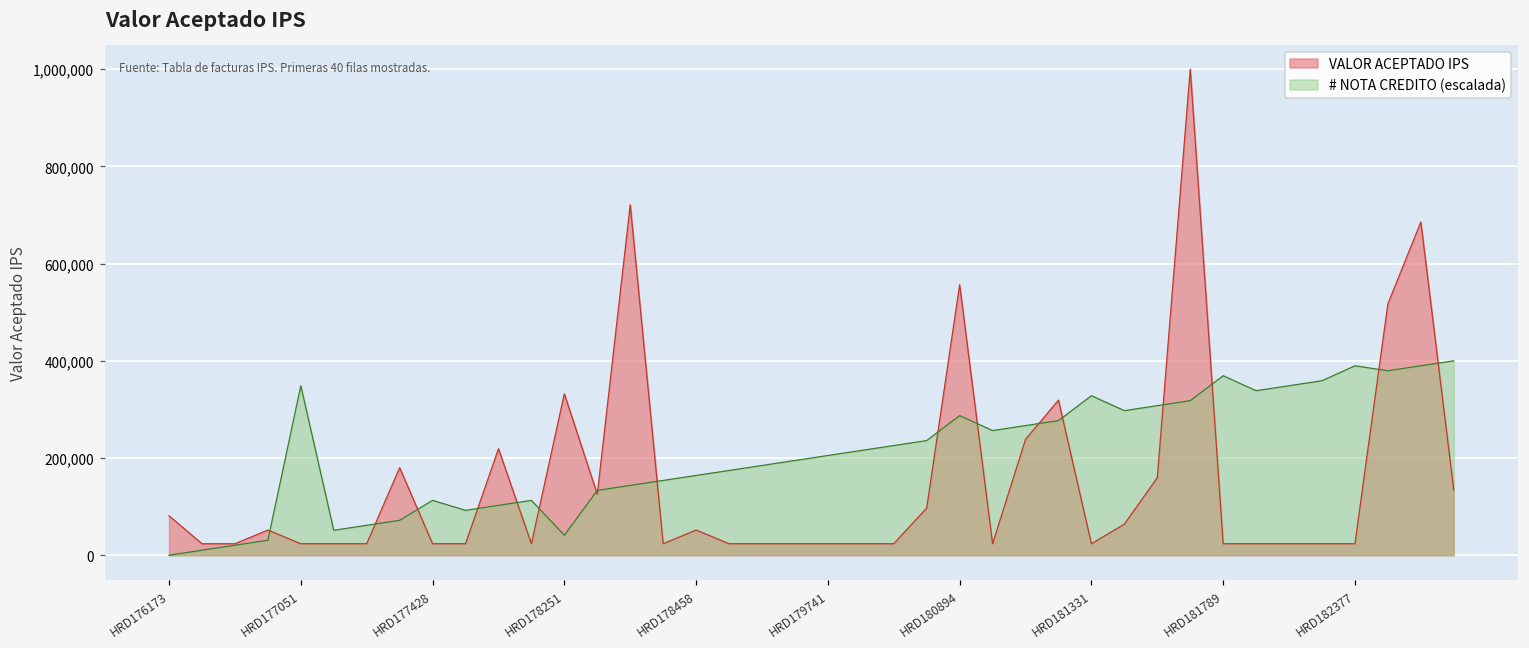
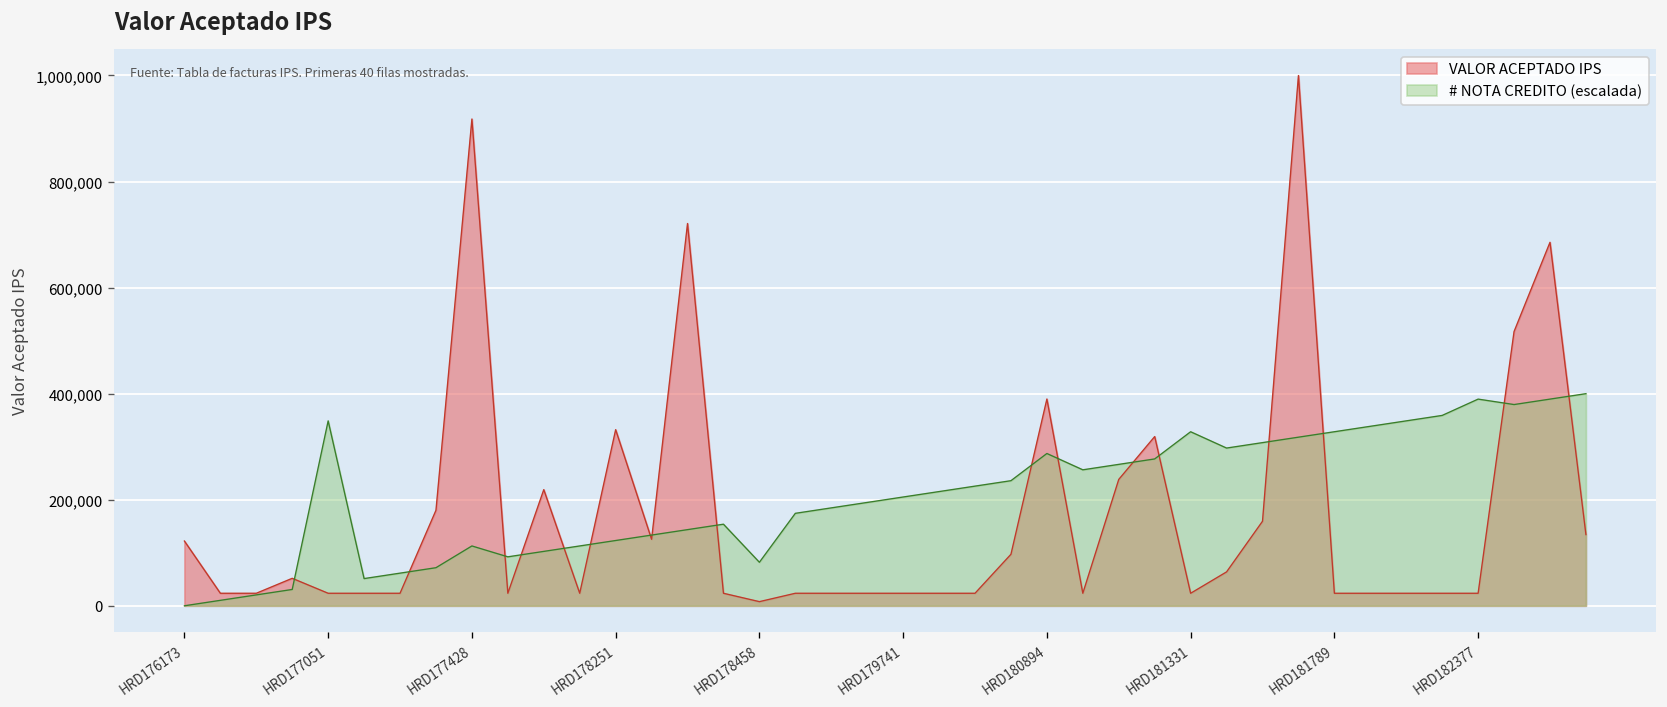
VALOR ACEPTADO IPS, HRD176173: 80,000 -> 120,000
VALOR ACEPTADO IPS, HRD177428: 20,000 -> 920,000
# NOTA CREDITO (escalada), HRD178251: 40,000 -> 120,000
VALOR ACEPTADO IPS, HRD178458: 50,000 -> 10,000
# NOTA CREDITO (escalada), HRD178458: 160,000 -> 80,000
VALOR ACEPTADO IPS, HRD180894: 560,000 -> 390,000
# NOTA CREDITO (escalada), HRD181789: 370,000 -> 330,000
